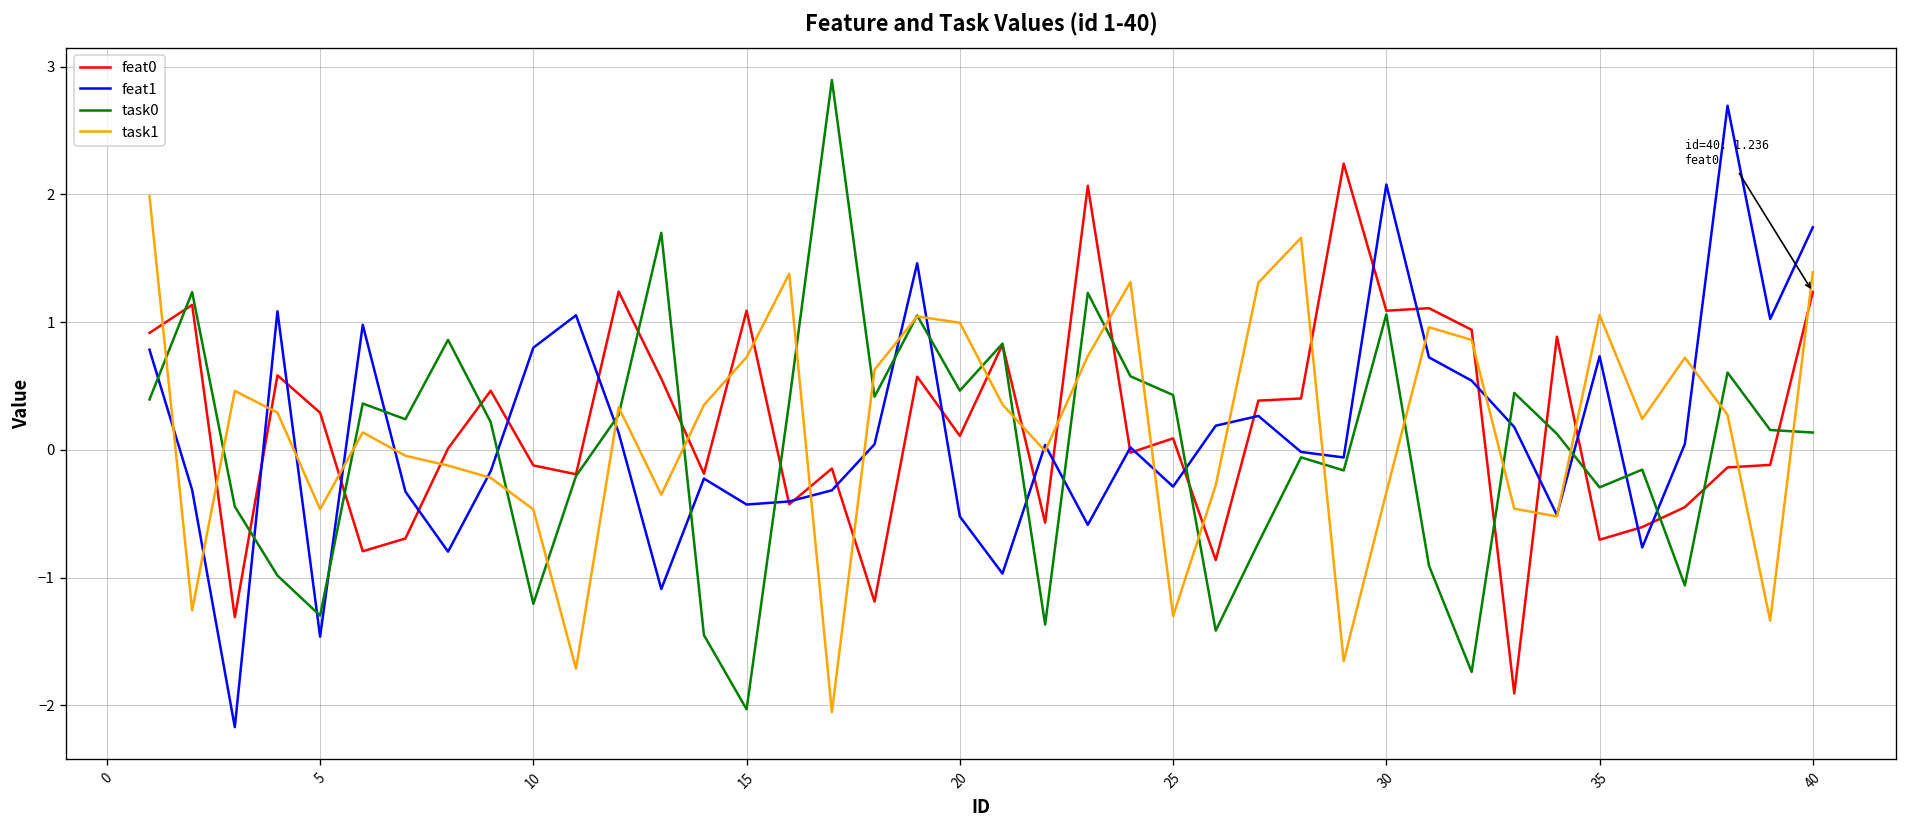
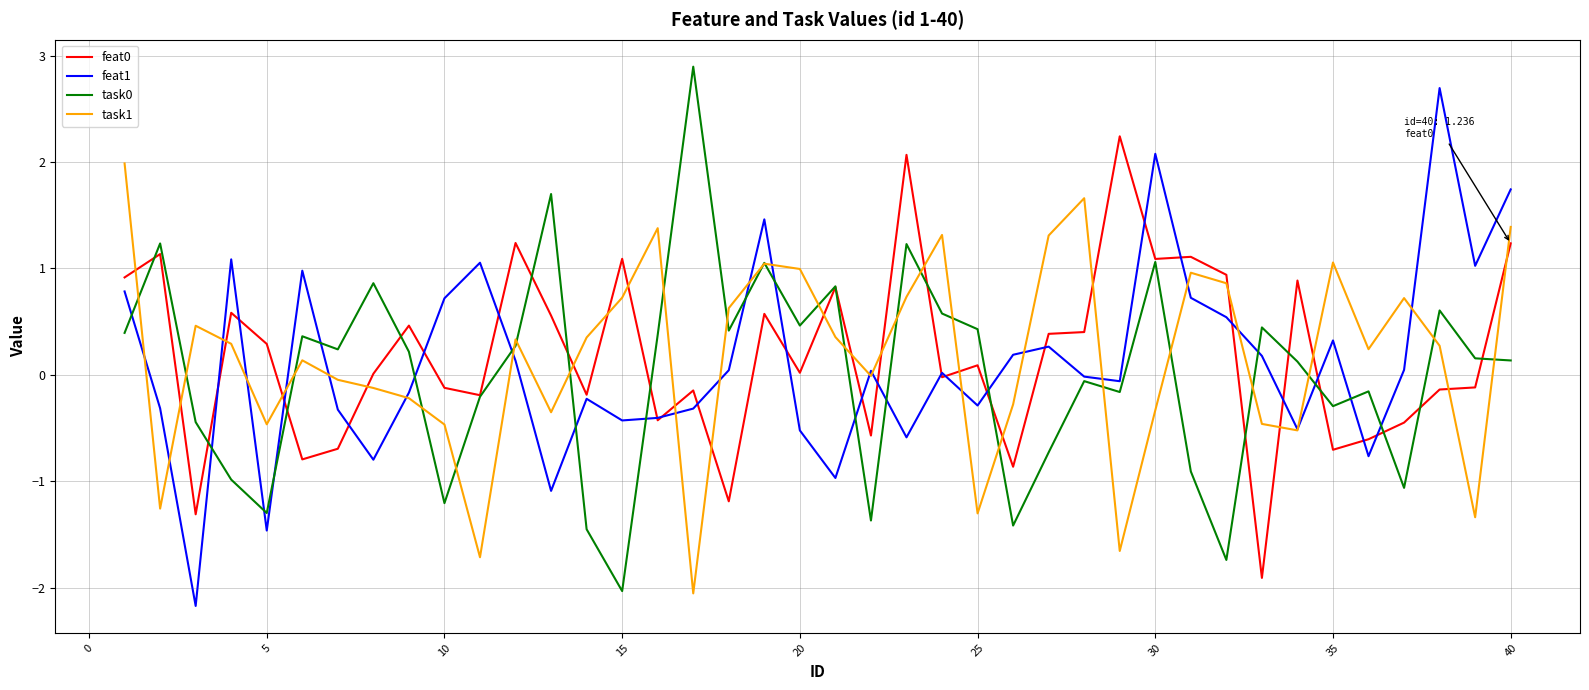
feat1, 10: 0.80 -> 0.72
feat0, 20: 0.11 -> 0.02
feat1, 35: 0.73 -> 0.32
